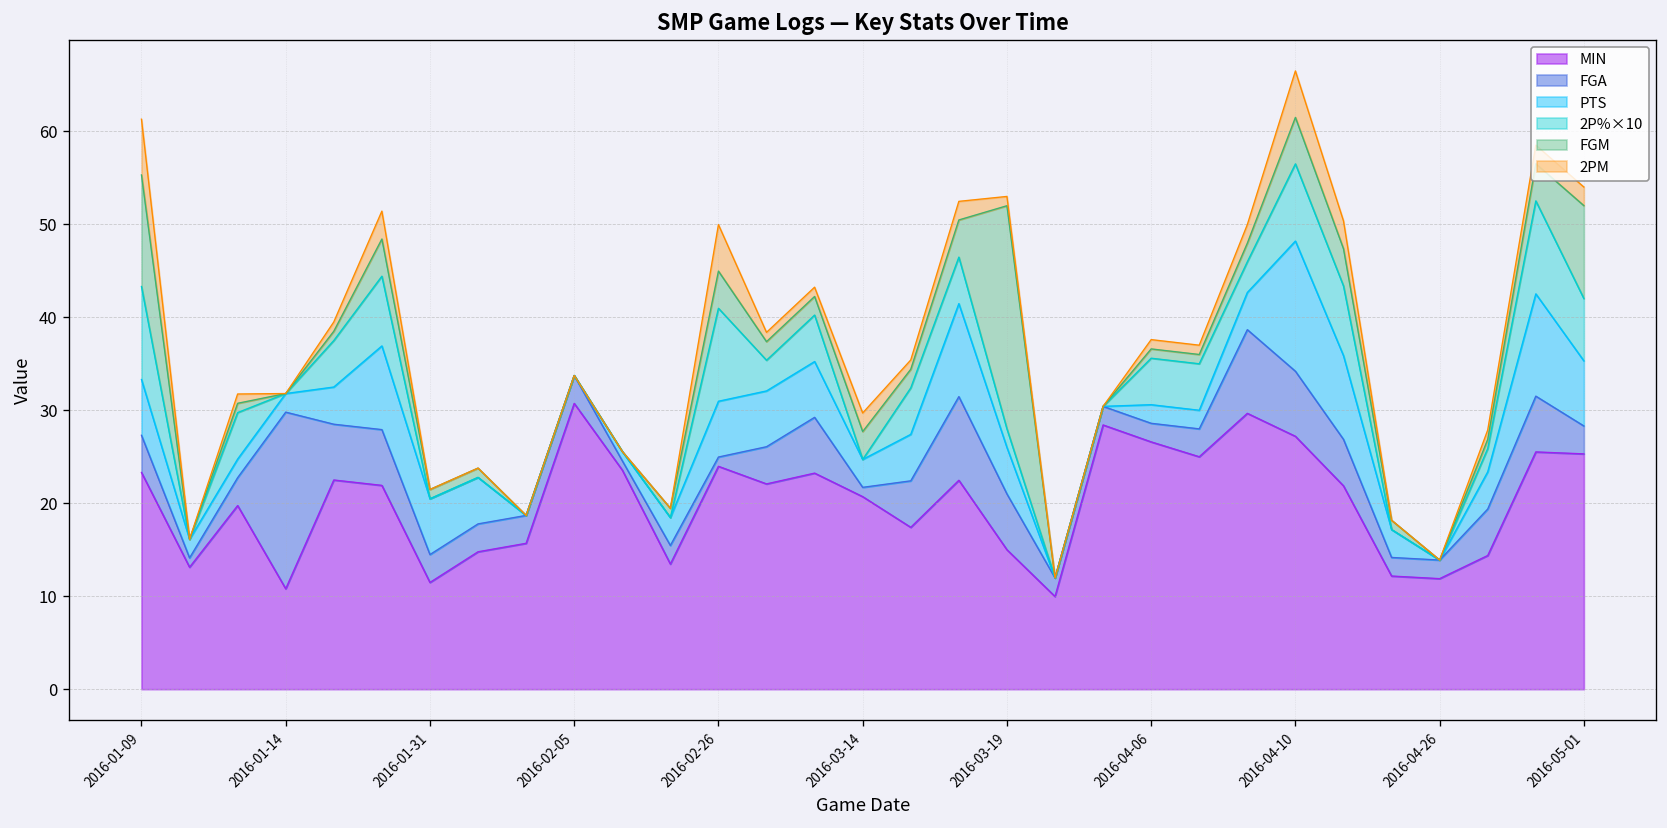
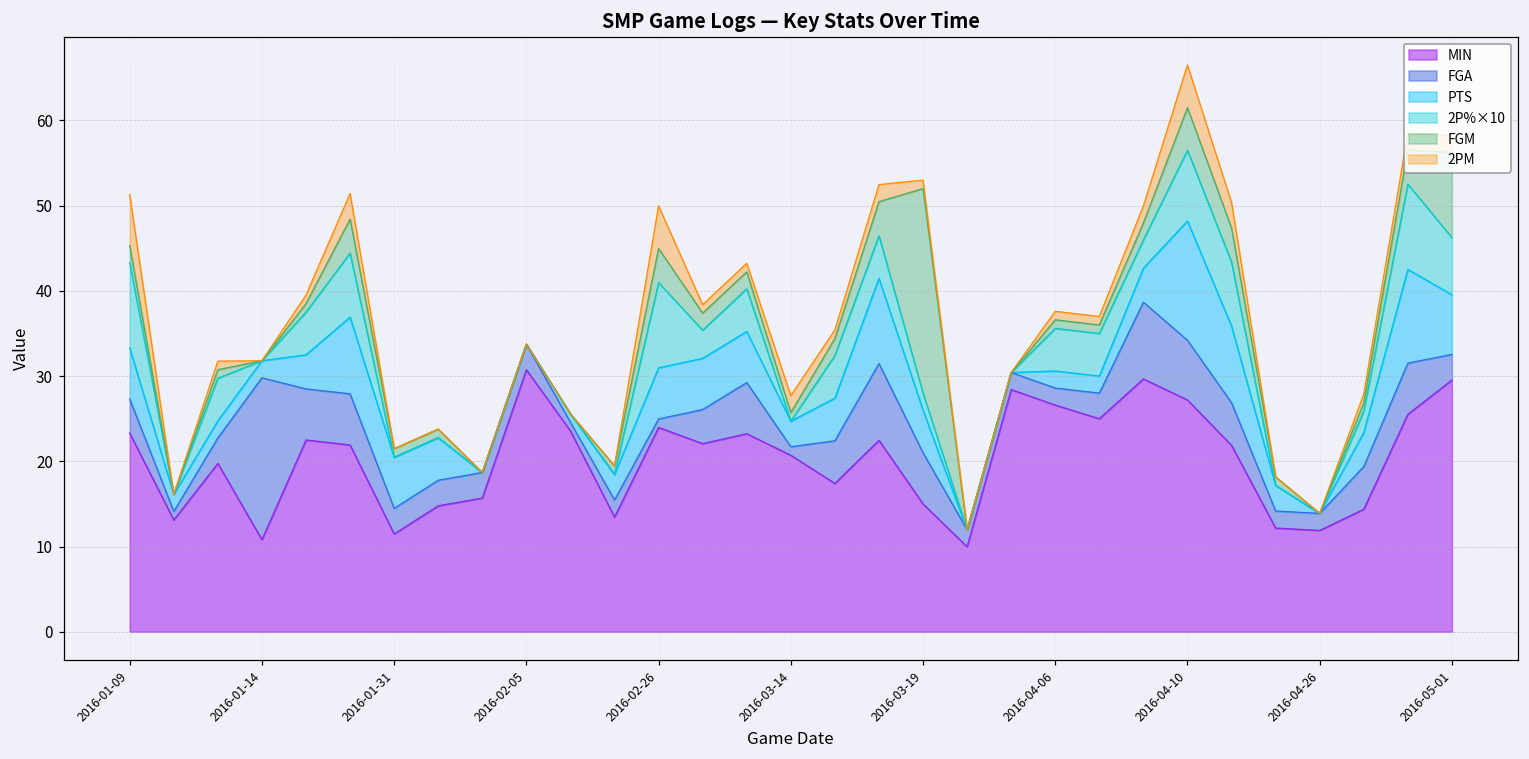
FGM, 2016-01-09: 12 -> 2
FGM, 2016-03-14: 3 -> 1
MIN, 2016-05-01: 25 -> 30
